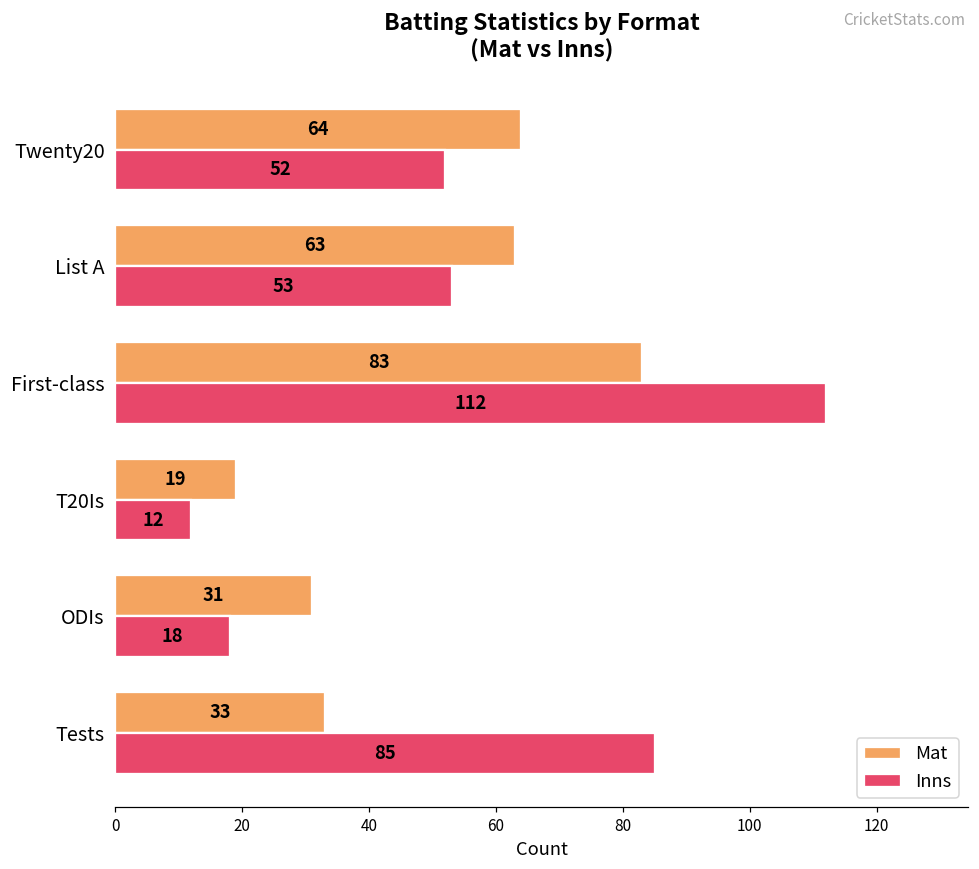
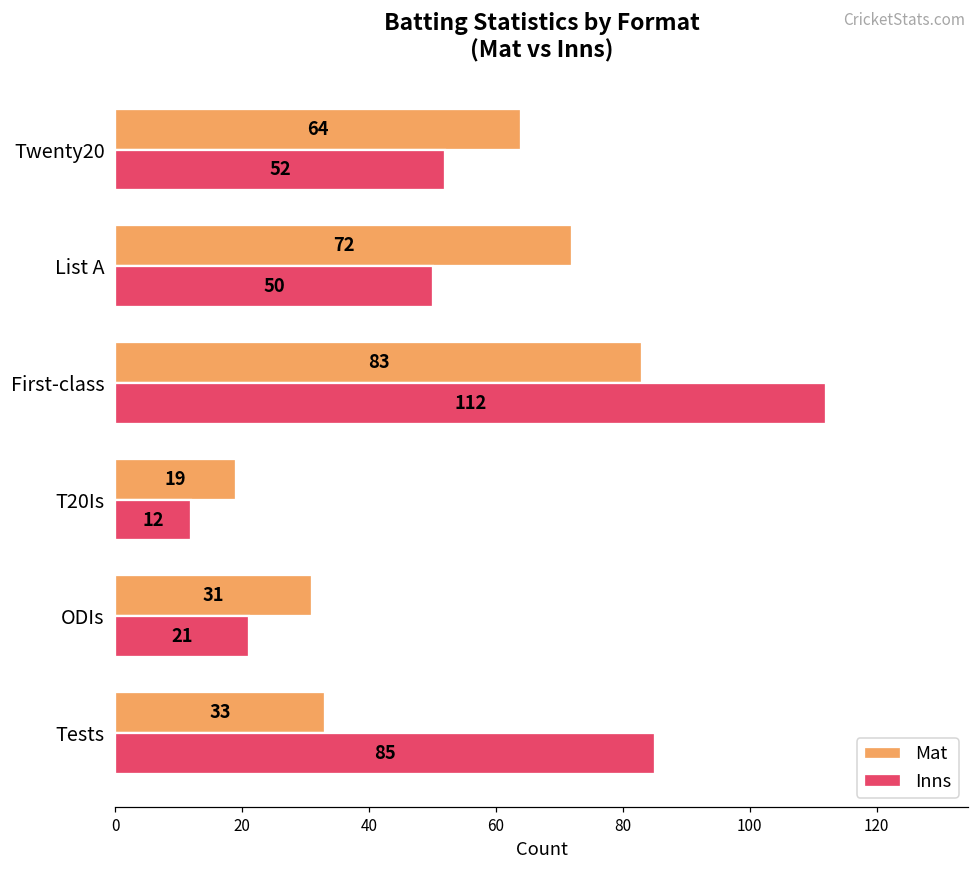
Mat, List A: 63 -> 72
Inns, List A: 53 -> 50
Inns, ODIs: 18 -> 21
